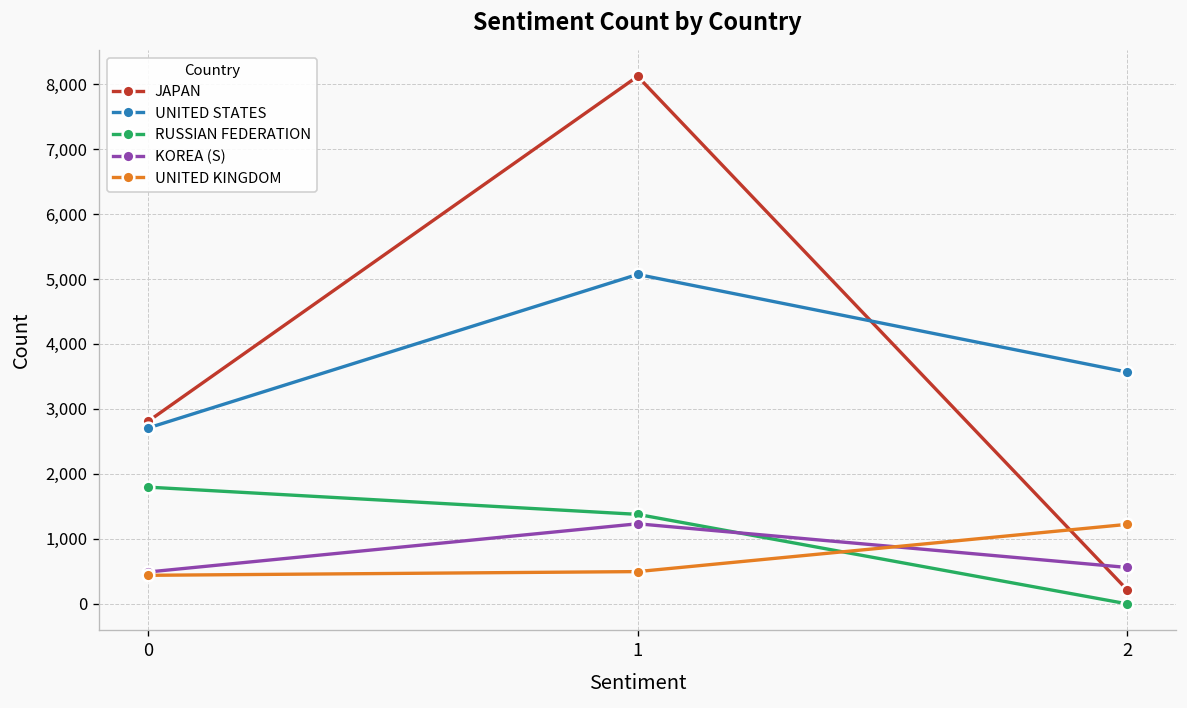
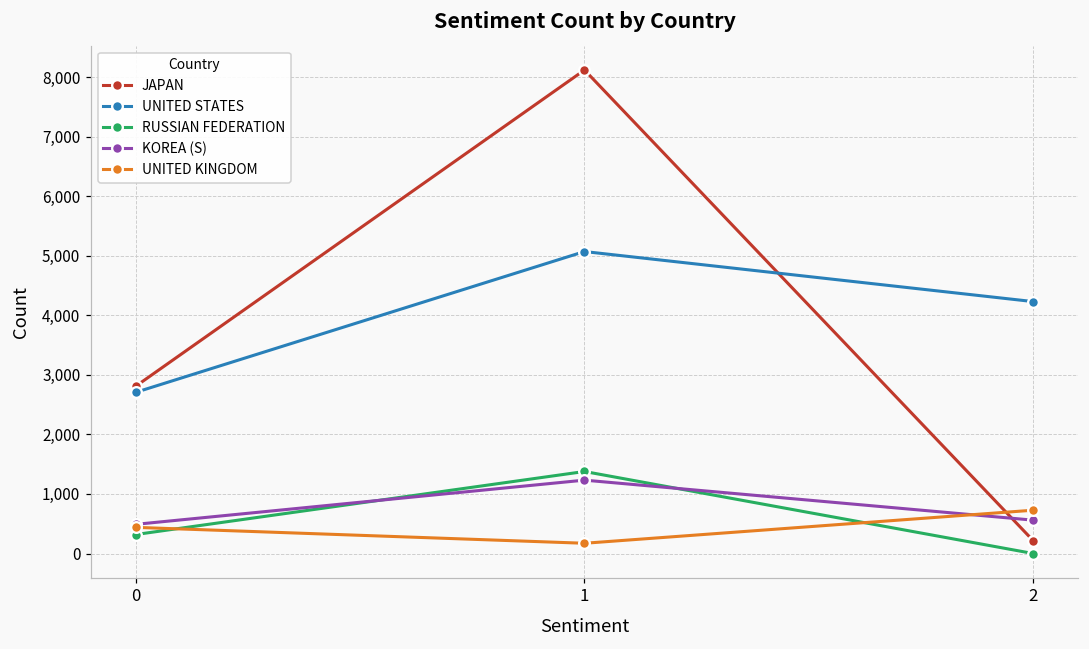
RUSSIAN FEDERATION, 0: 1,800 -> 300
UNITED KINGDOM, 1: 500 -> 200
UNITED STATES, 2: 3,600 -> 4,200
UNITED KINGDOM, 2: 1,200 -> 700
